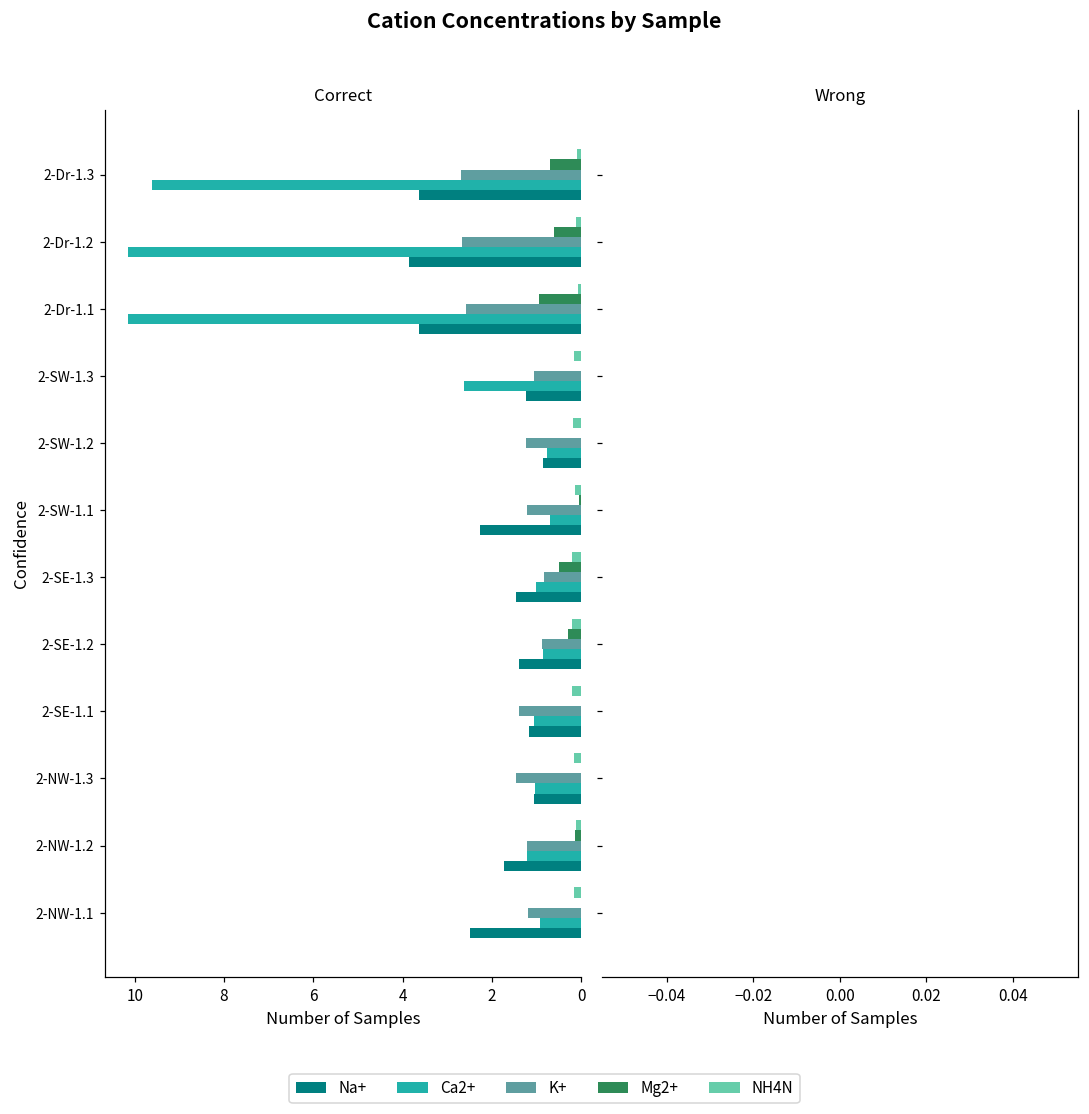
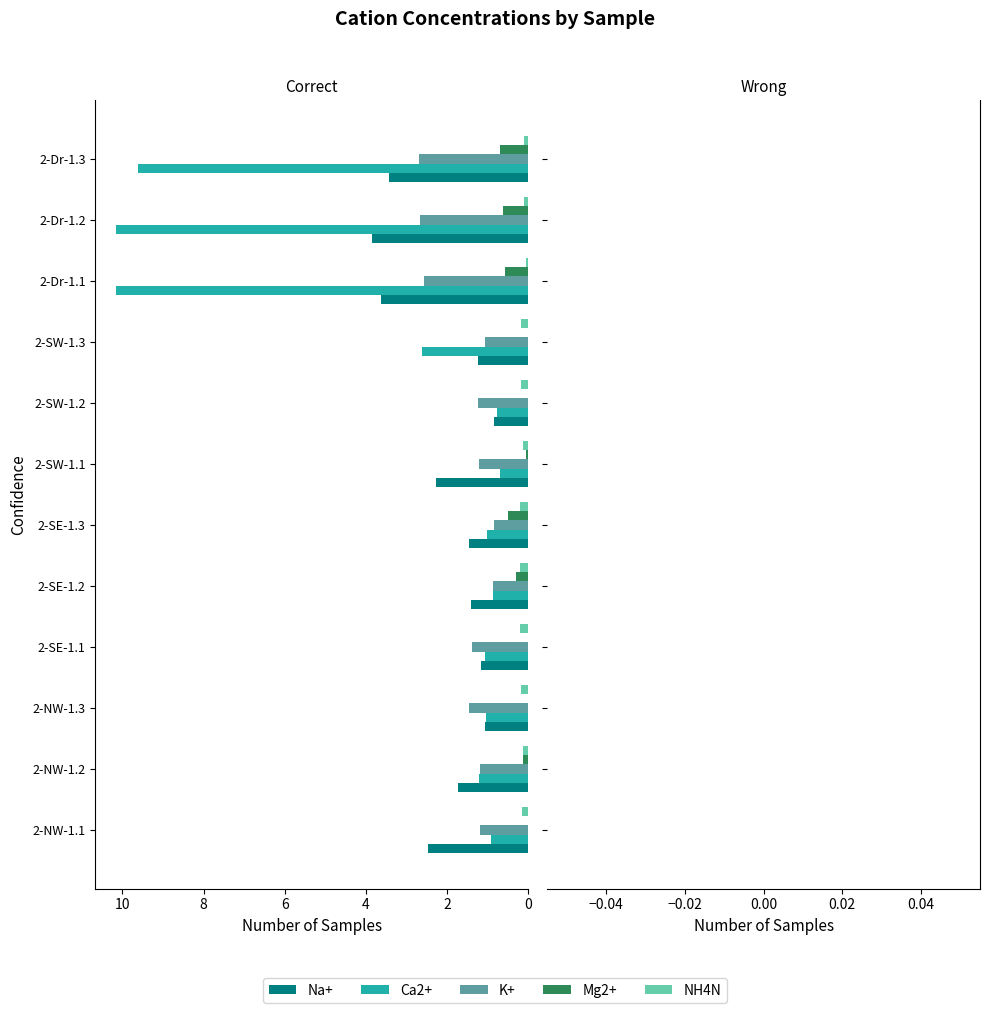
Correct, Na+, 2-Dr-1.3: 3.6 -> 3.4
Correct, Mg2+, 2-Dr-1.1: 0.9 -> 0.6
